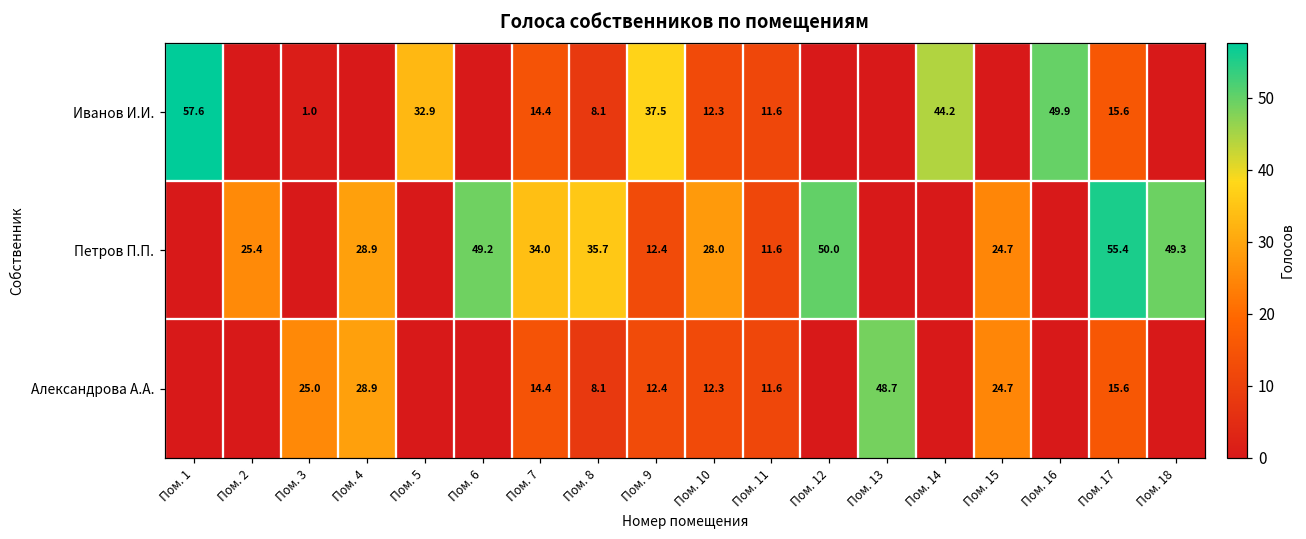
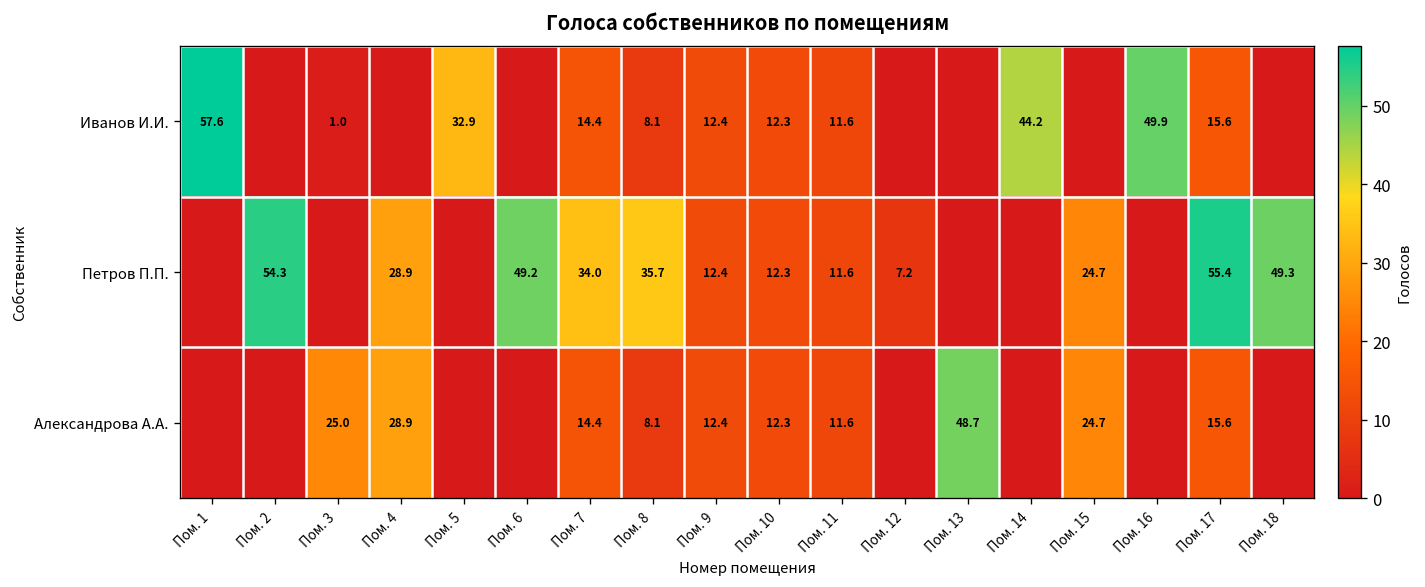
Иванов И.И., Пом. 9: 37.5 -> 12.4
Петров П.П., Пом. 2: 25.4 -> 54.3
Петров П.П., Пом. 10: 28.0 -> 12.3
Петров П.П., Пом. 12: 50.0 -> 7.2
